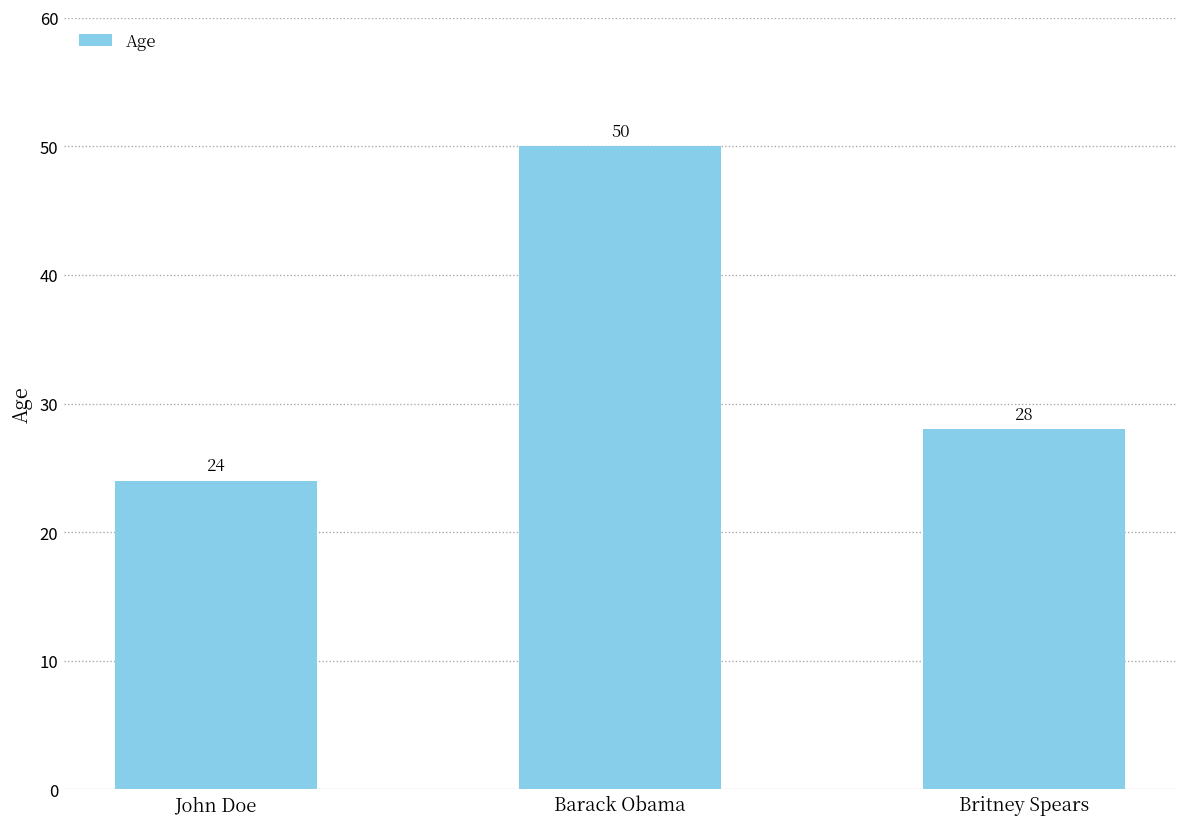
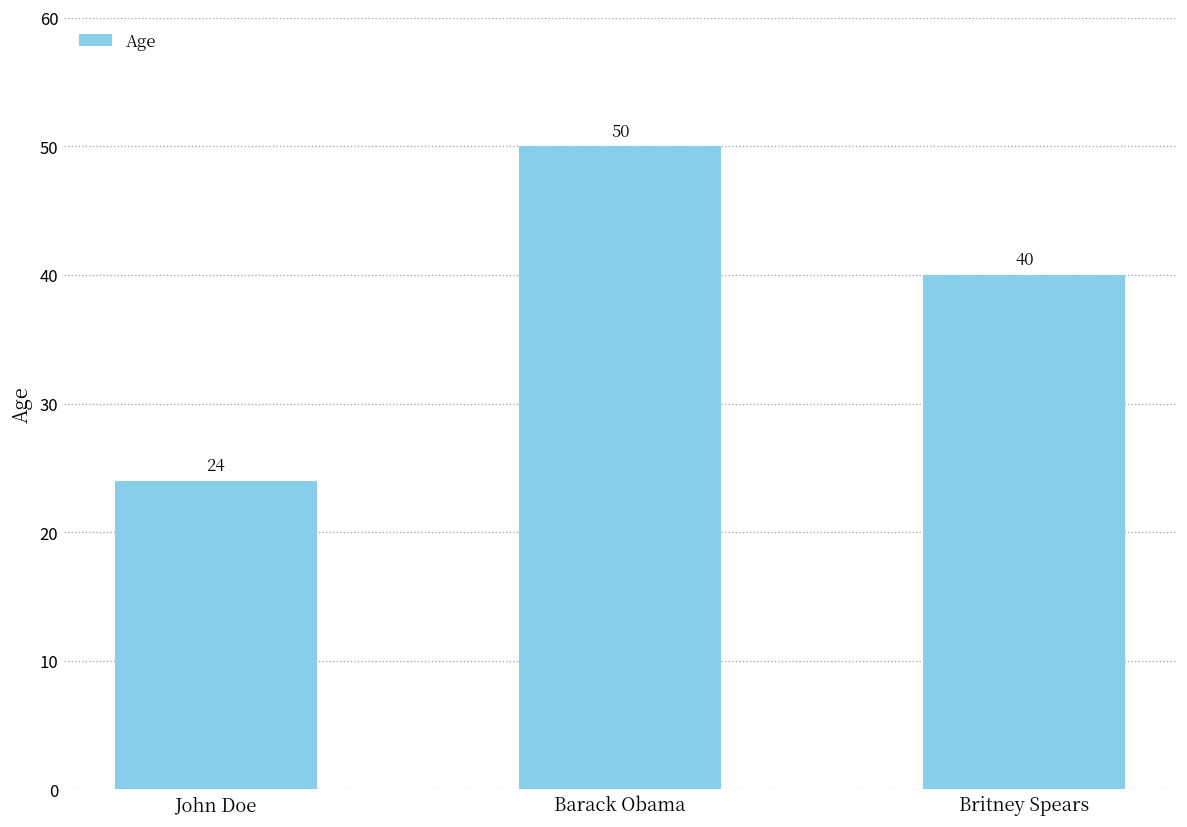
Britney Spears: 28 -> 40
